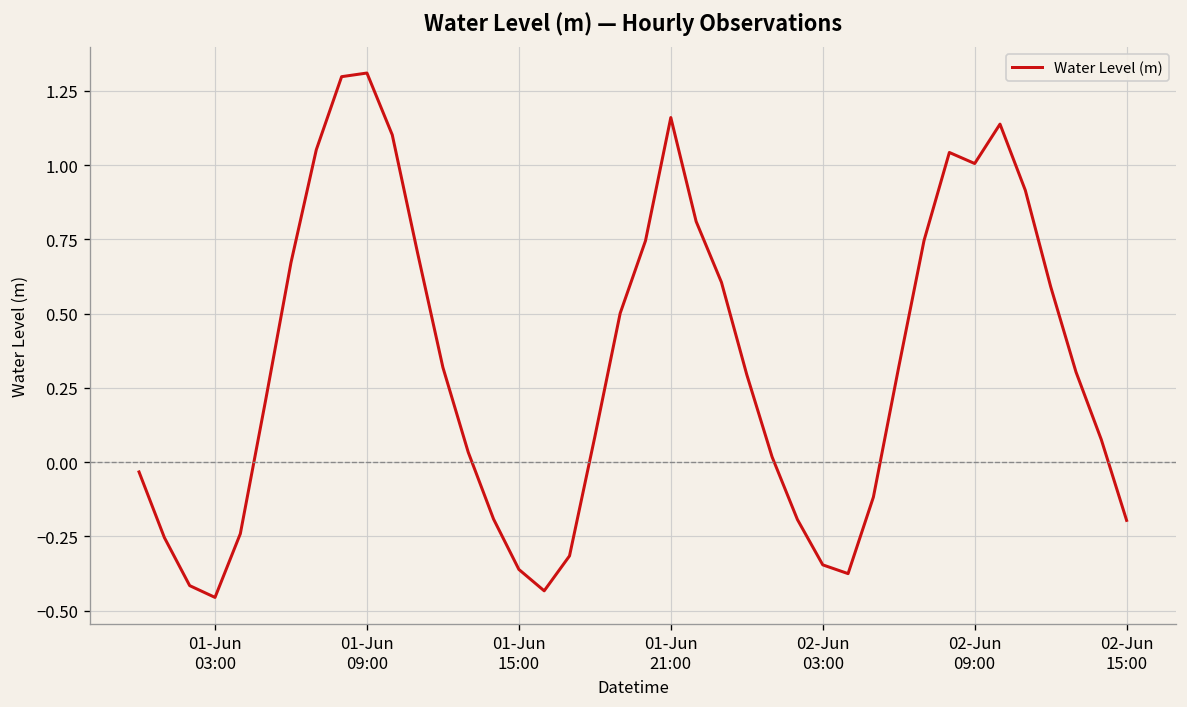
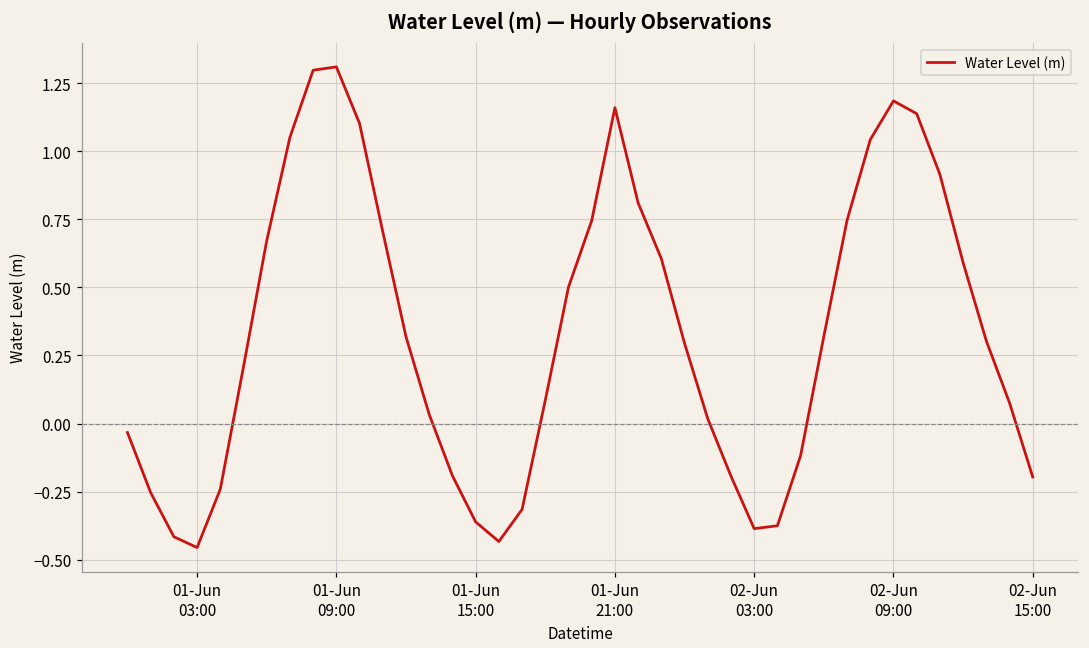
02-Jun 03:00: -0.35 -> -0.39
02-Jun 09:00: 1.01 -> 1.19
